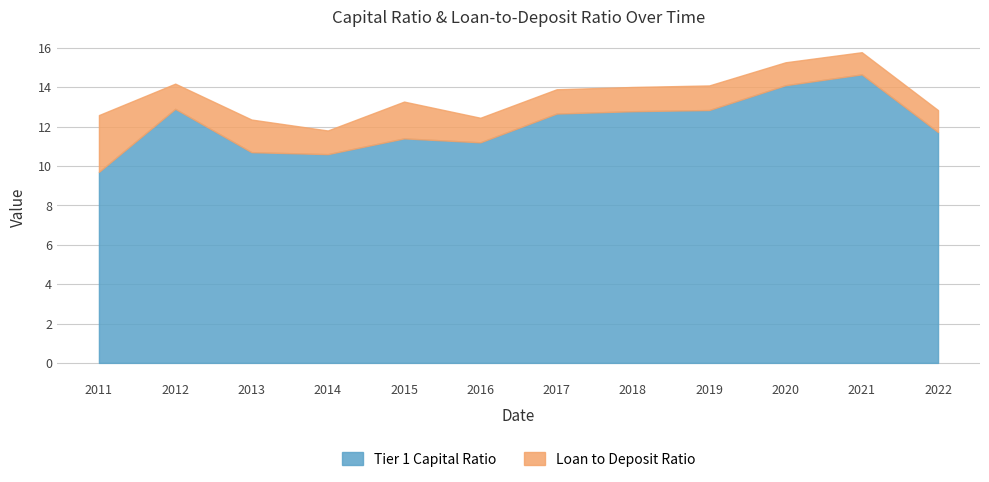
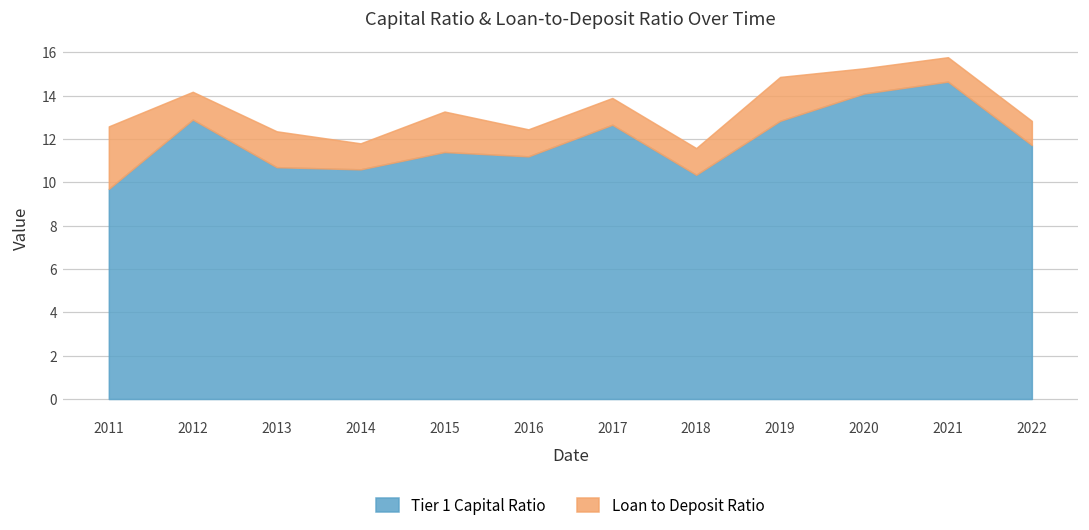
Tier 1 Capital Ratio, 2018: 12.8 -> 10.4
Loan to Deposit Ratio, 2019: 1.2 -> 2.0
